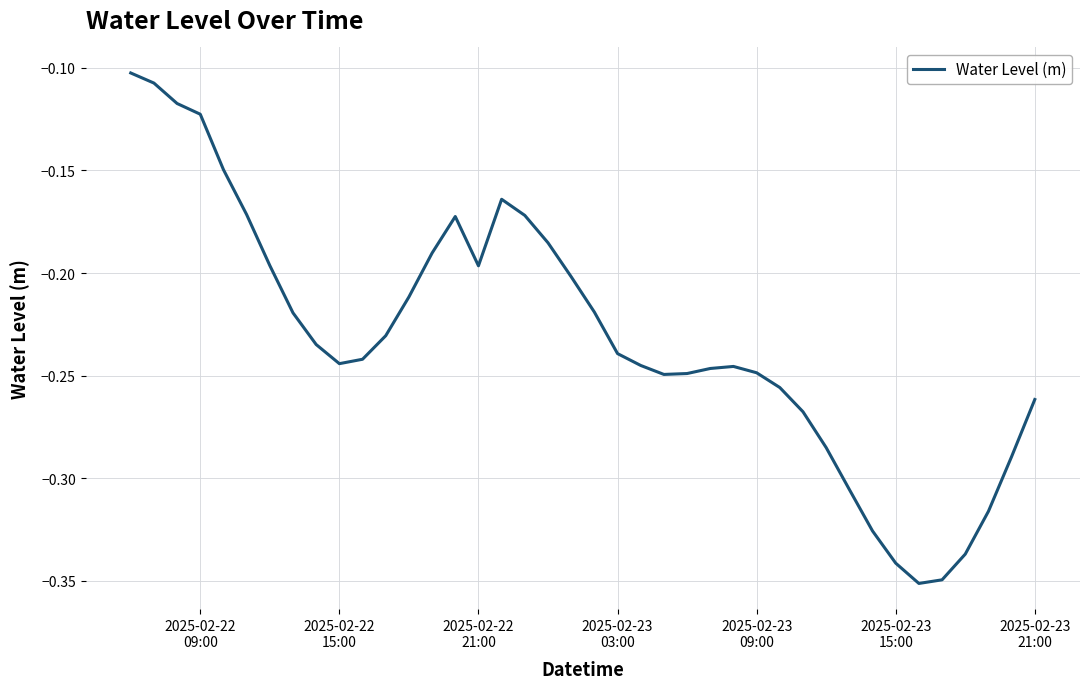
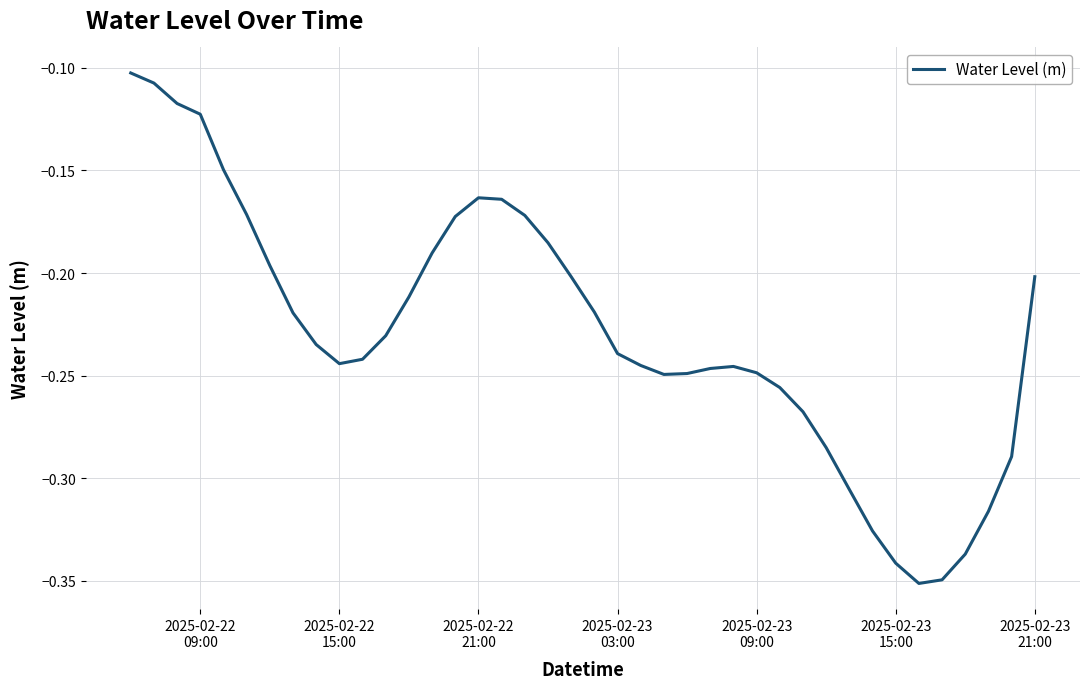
2025-02-22 21:00: -0.196 -> -0.163
2025-02-23 21:00: -0.262 -> -0.202
